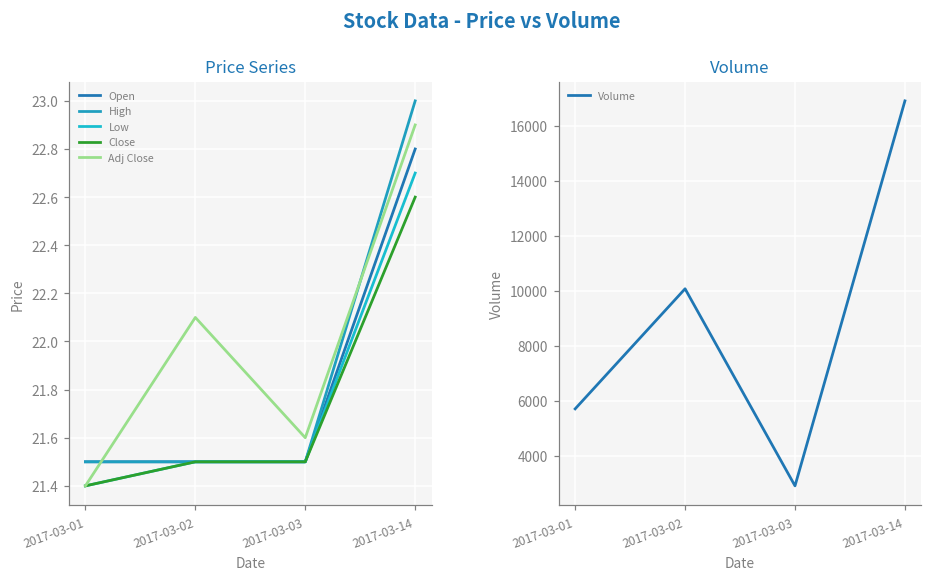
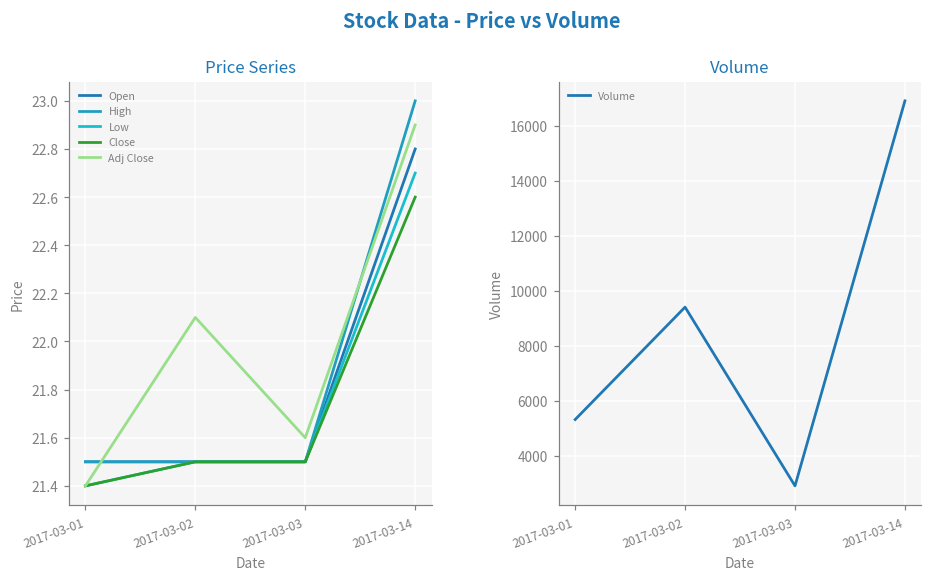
Volume, 2017-03-01: 5700 -> 5300
Volume, 2017-03-02: 10100 -> 9400
